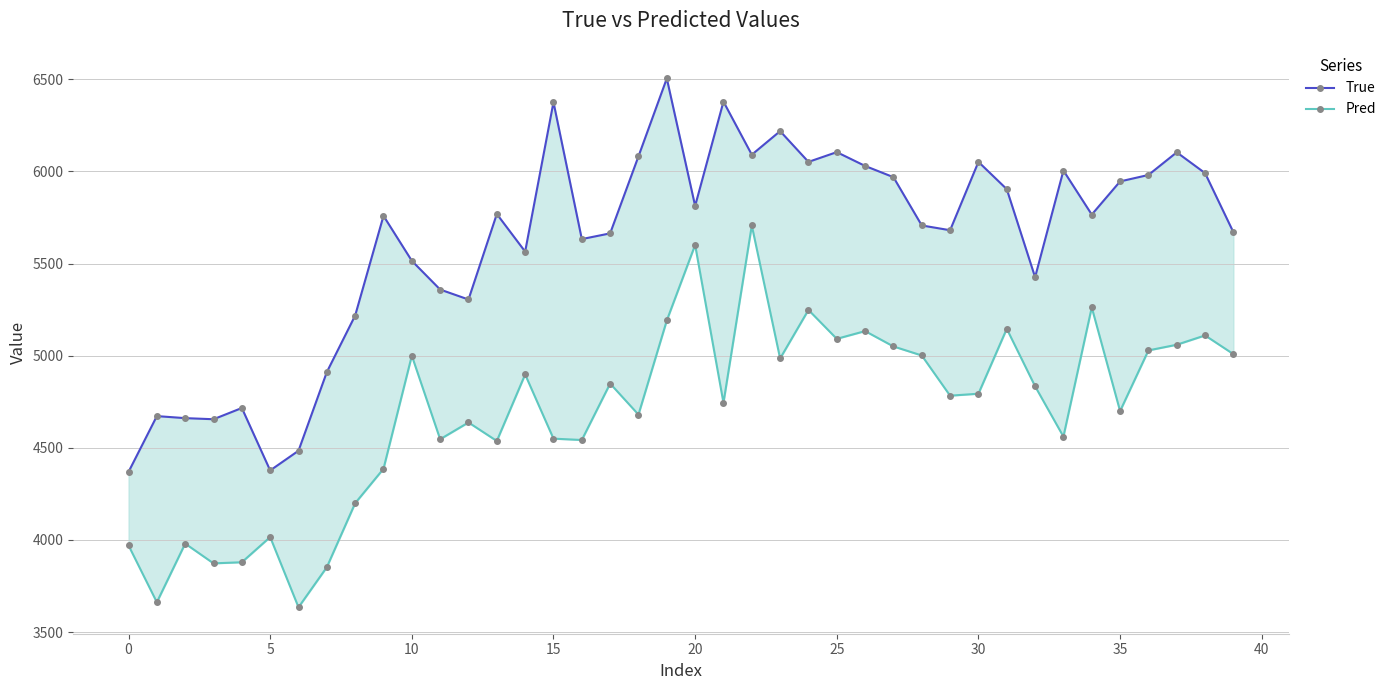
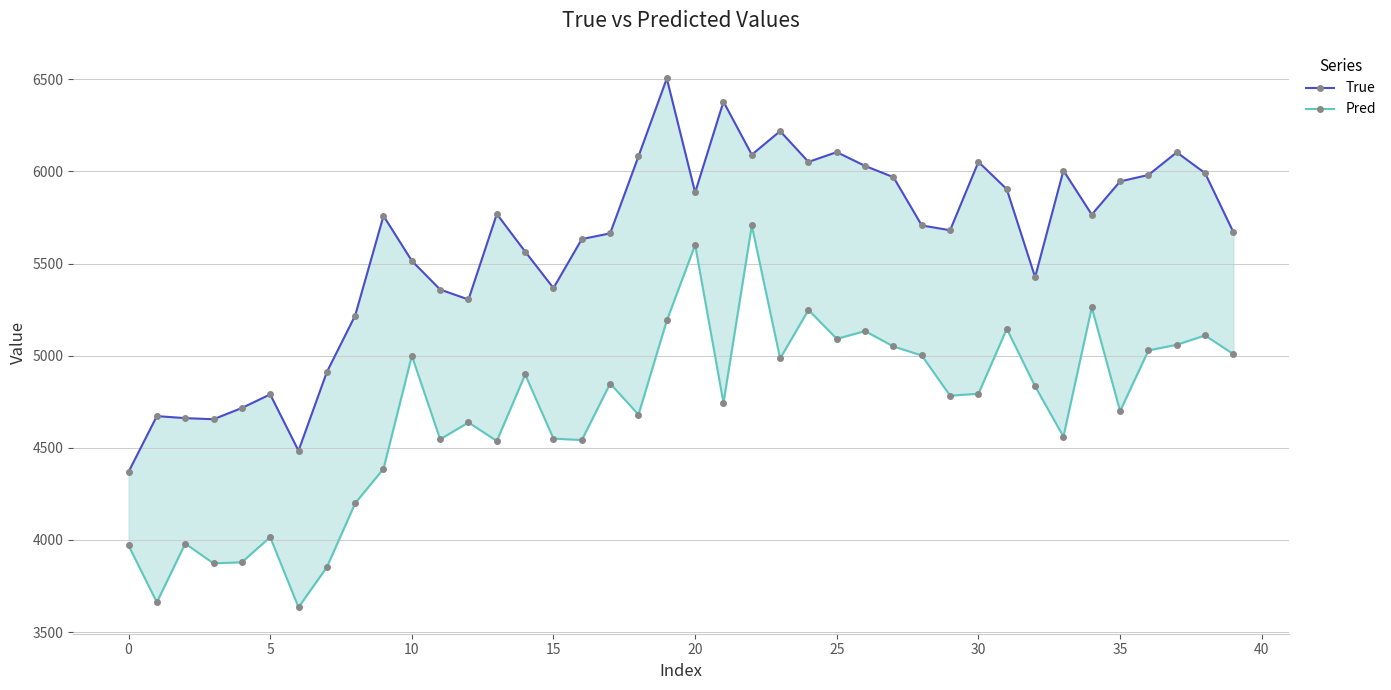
True, 5: 4380 -> 4790
True, 15: 6380 -> 5370
True, 20: 5810 -> 5890
